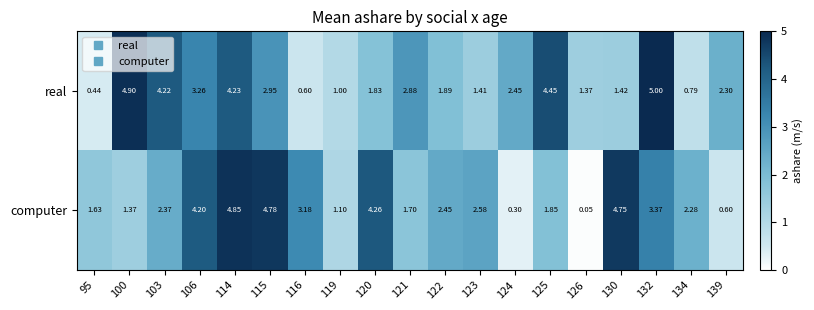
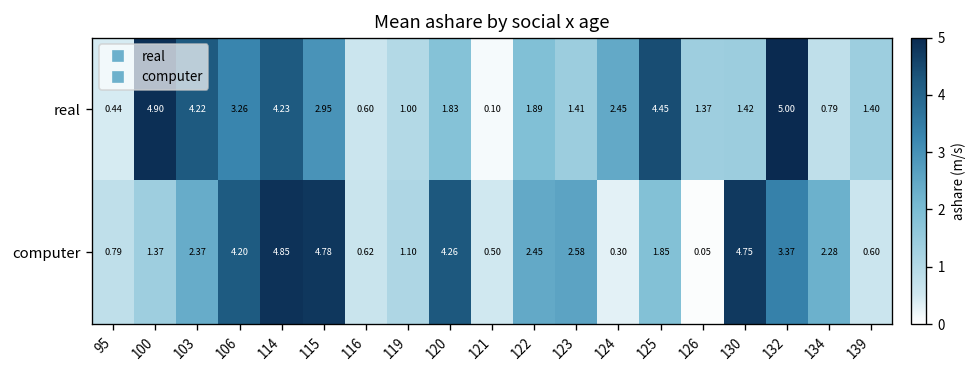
real, 121: 2.88 -> 0.10
real, 139: 2.30 -> 1.40
computer, 95: 1.63 -> 0.79
computer, 116: 3.18 -> 0.62
computer, 121: 1.70 -> 0.50
